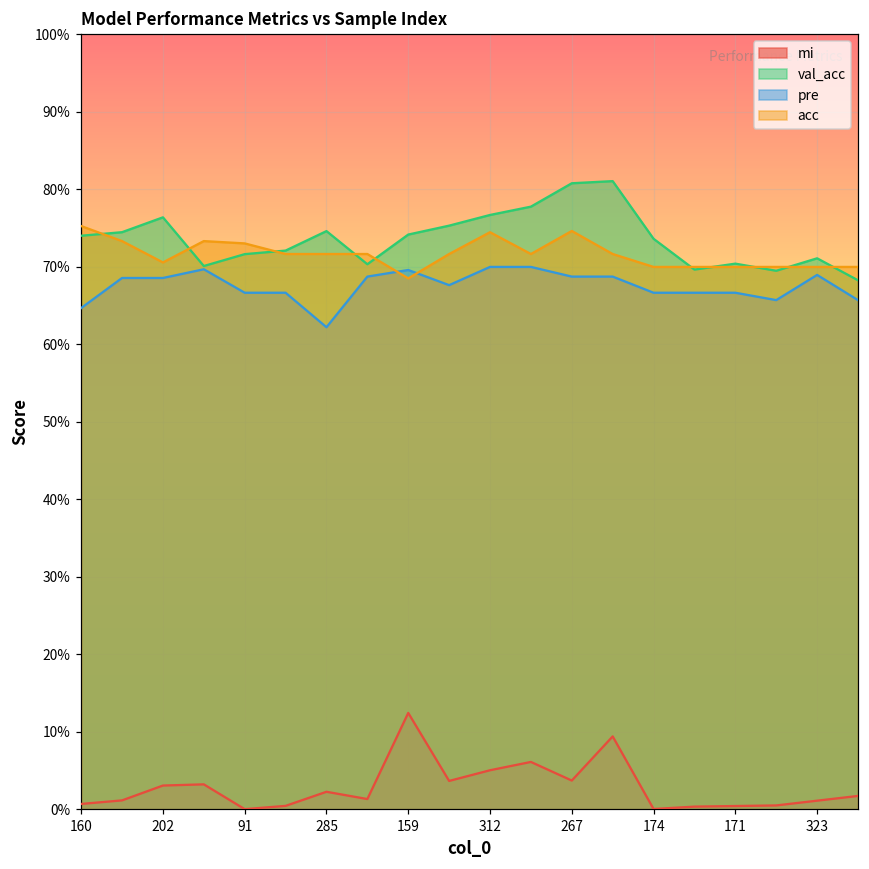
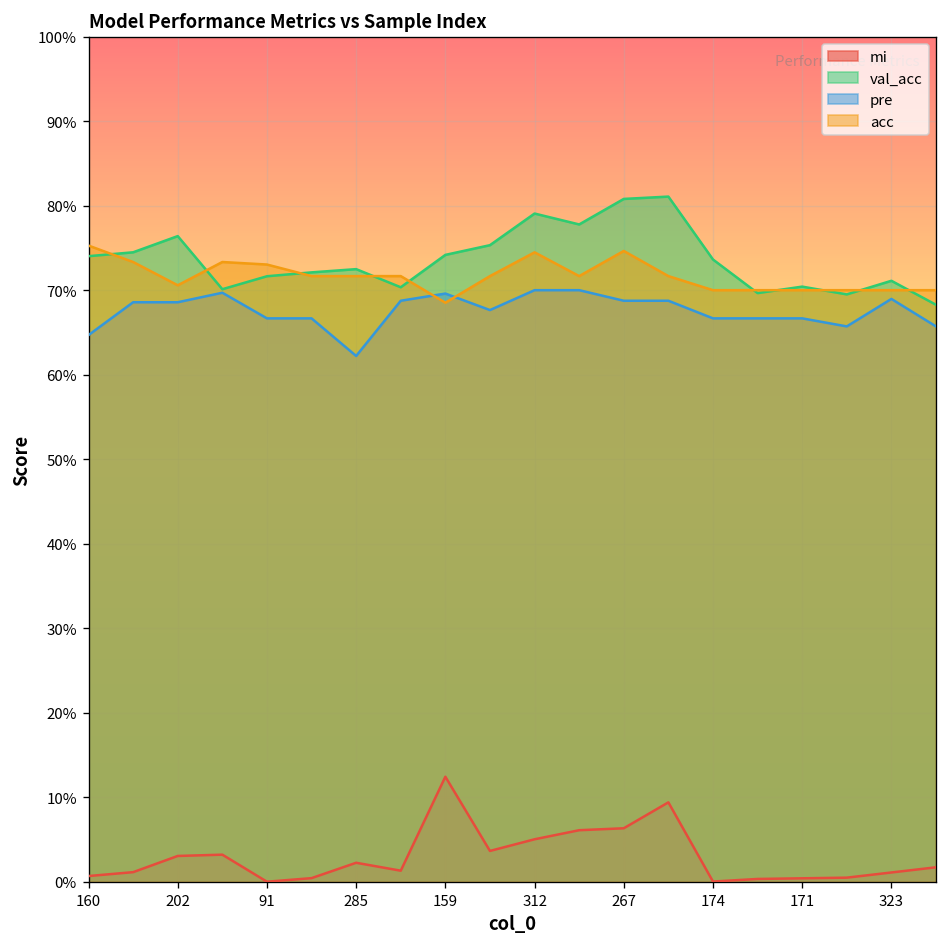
val_acc, 285: 75% -> 72%
val_acc, 312: 77% -> 79%
mi, 267: 4% -> 6%
